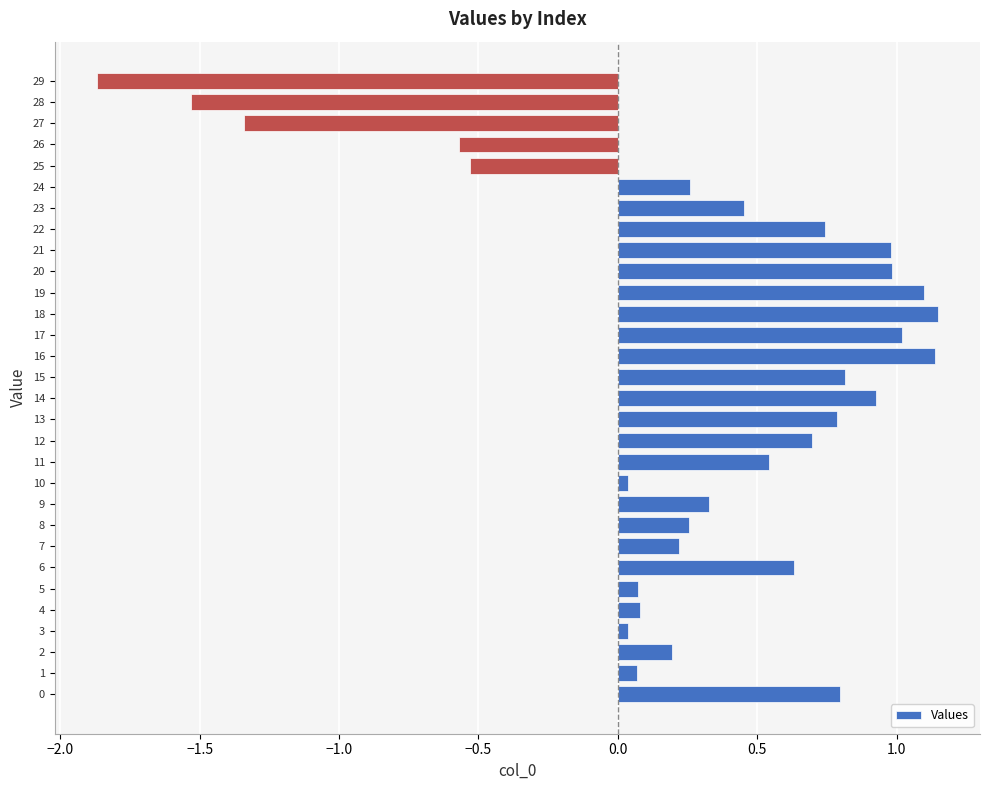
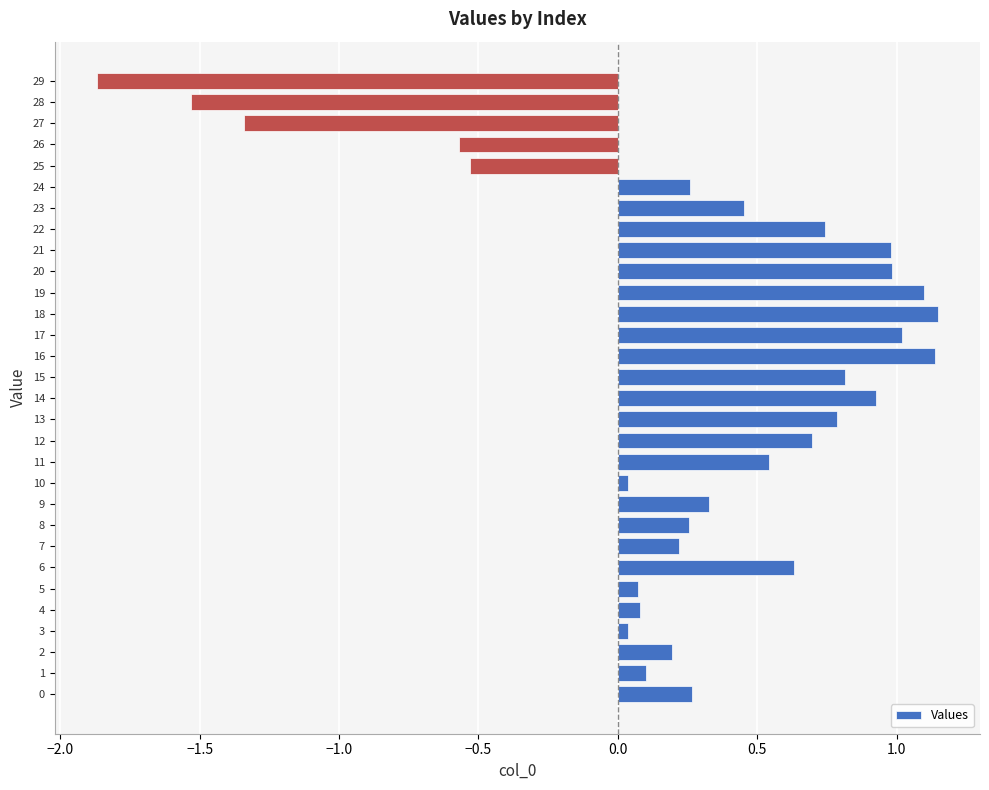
1: 0.07 -> 0.10
0: 0.80 -> 0.27
